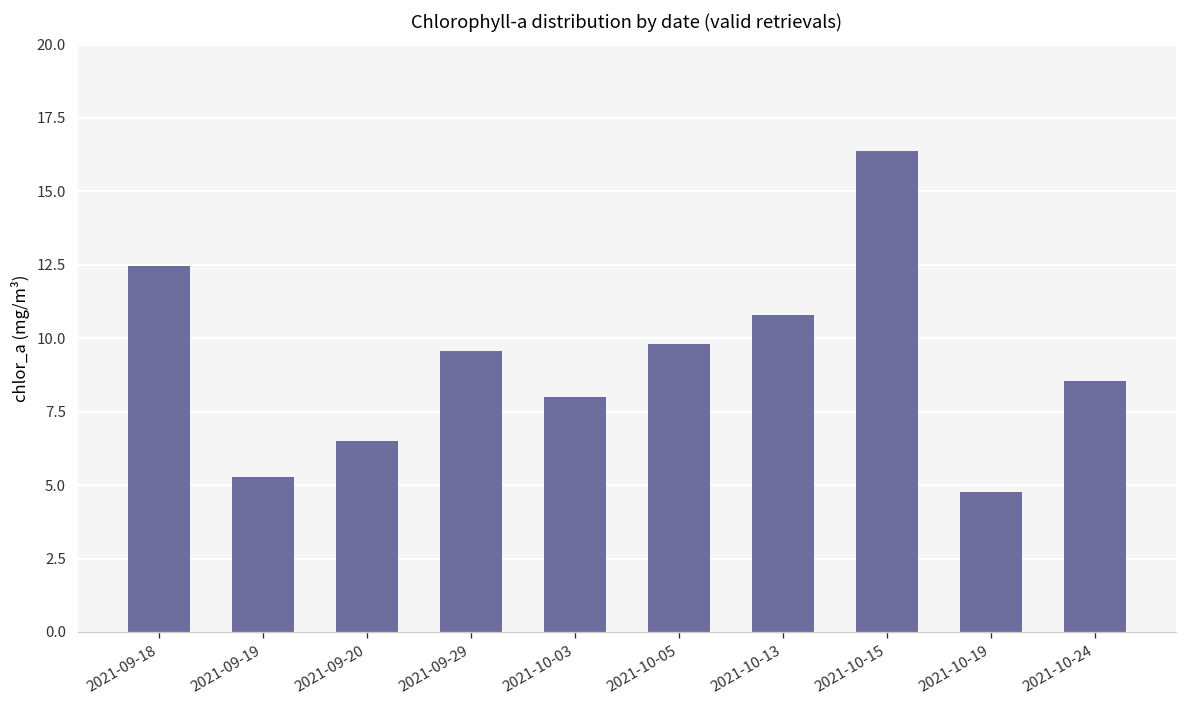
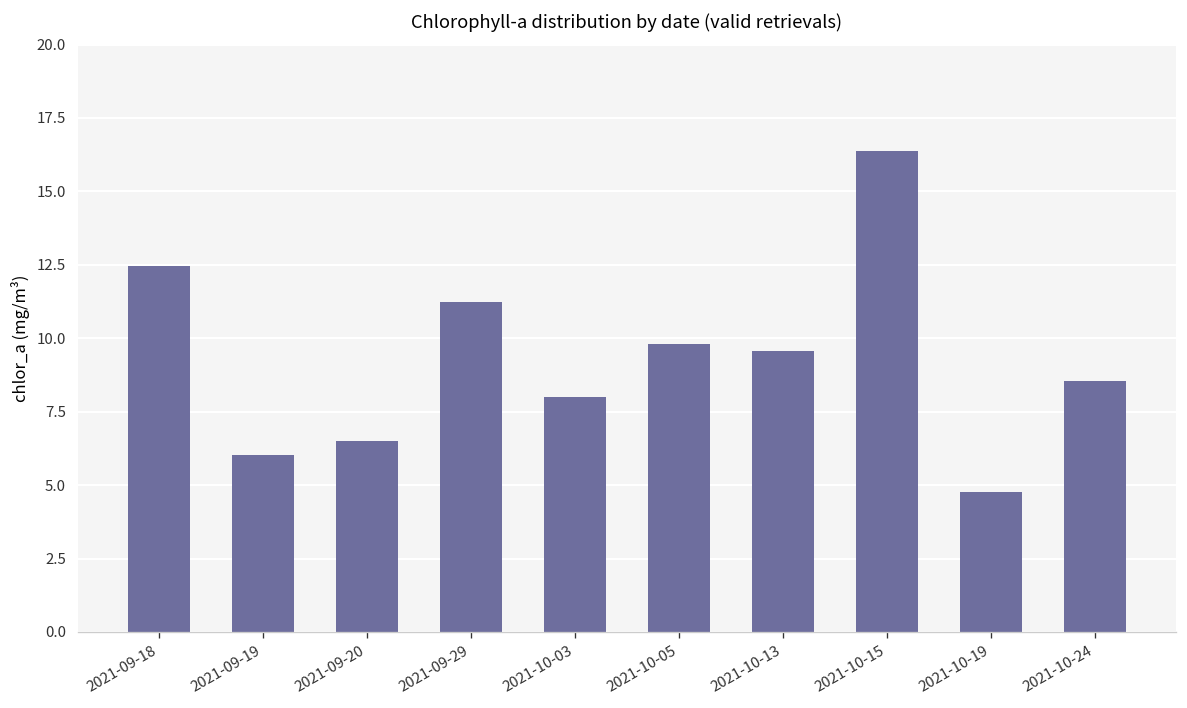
2021-09-19: 5.3 -> 6.0
2021-09-29: 9.6 -> 11.2
2021-10-13: 10.8 -> 9.5
